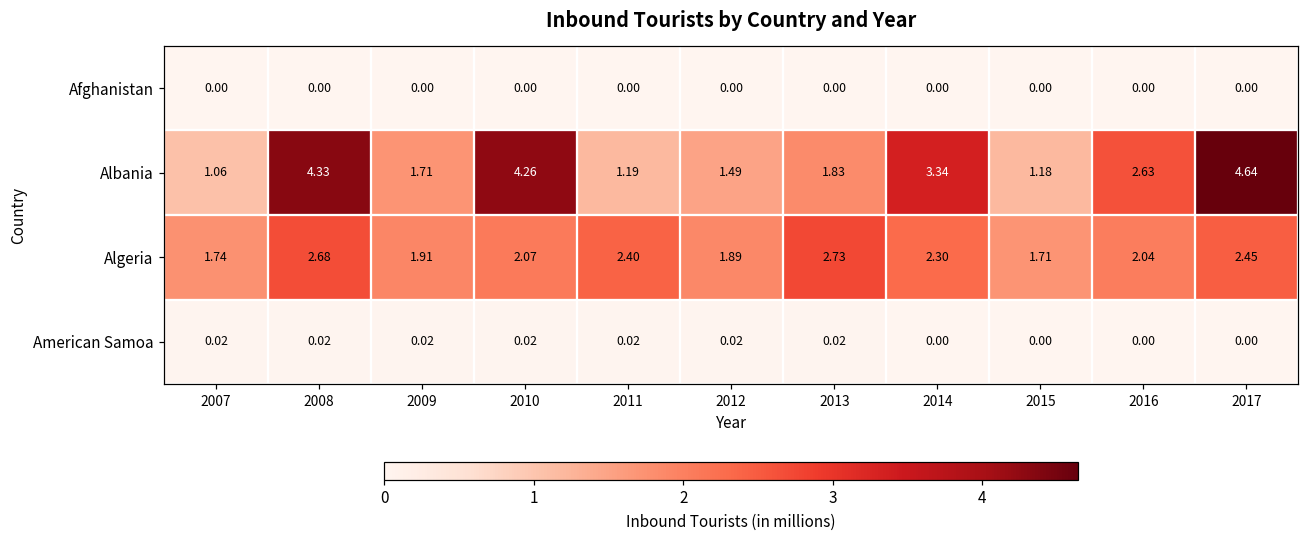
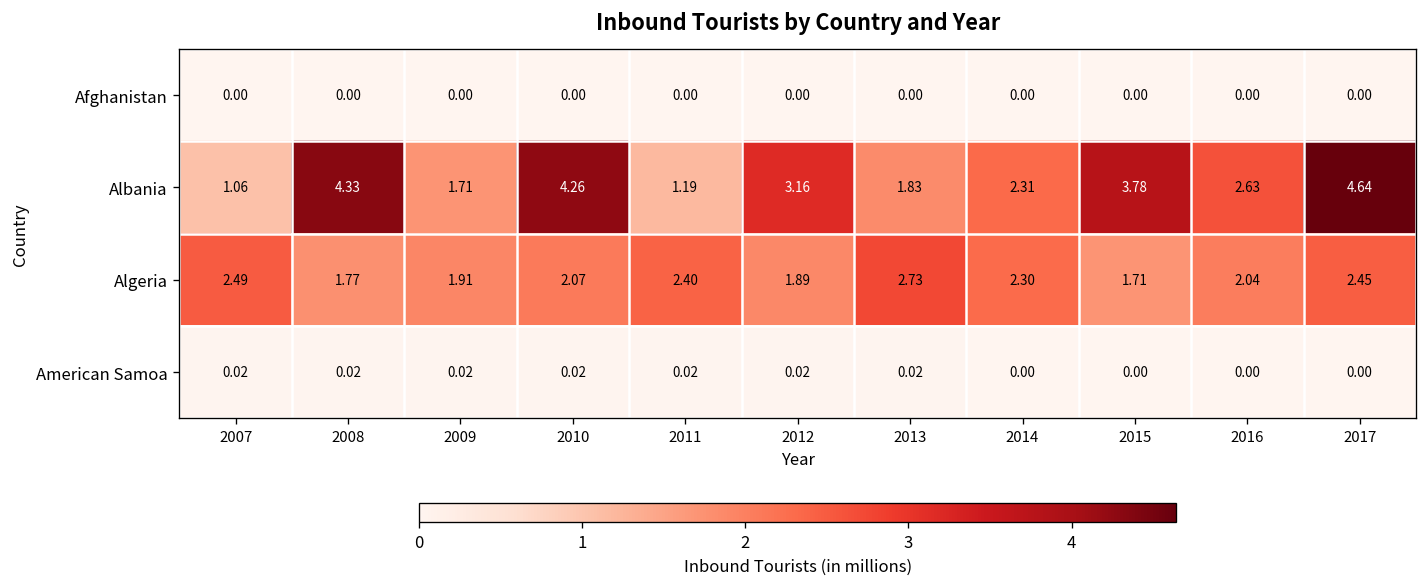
Albania, 2012: 1.49 -> 3.16
Albania, 2014: 3.34 -> 2.31
Albania, 2015: 1.18 -> 3.78
Algeria, 2007: 1.74 -> 2.49
Algeria, 2008: 2.68 -> 1.77
